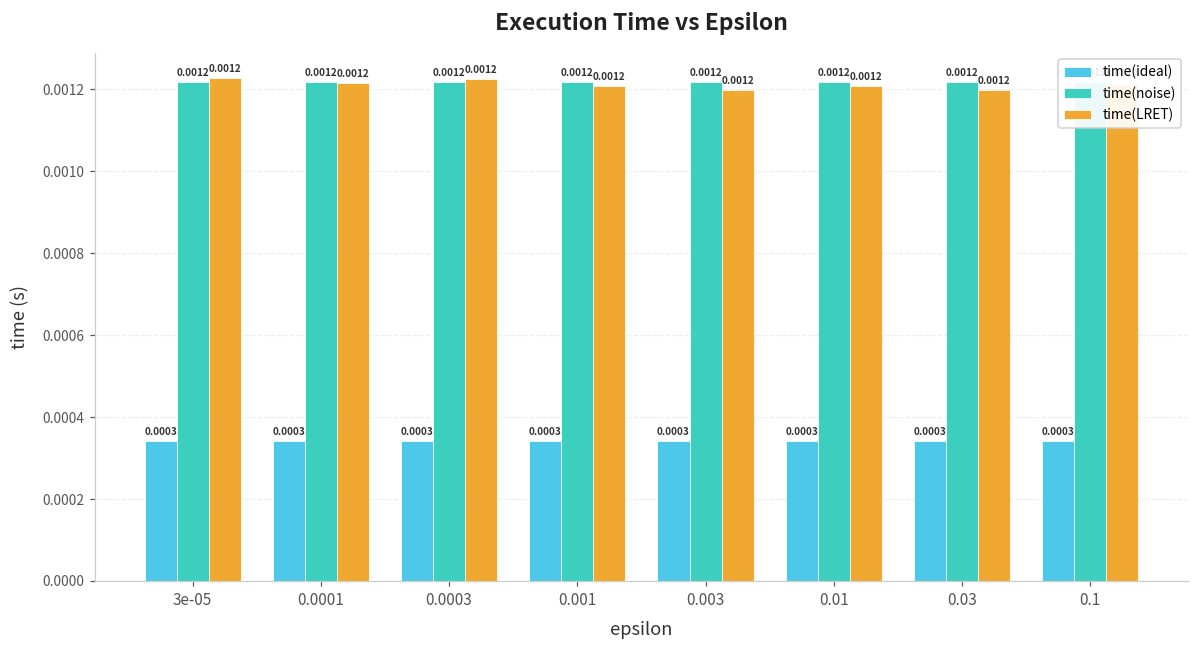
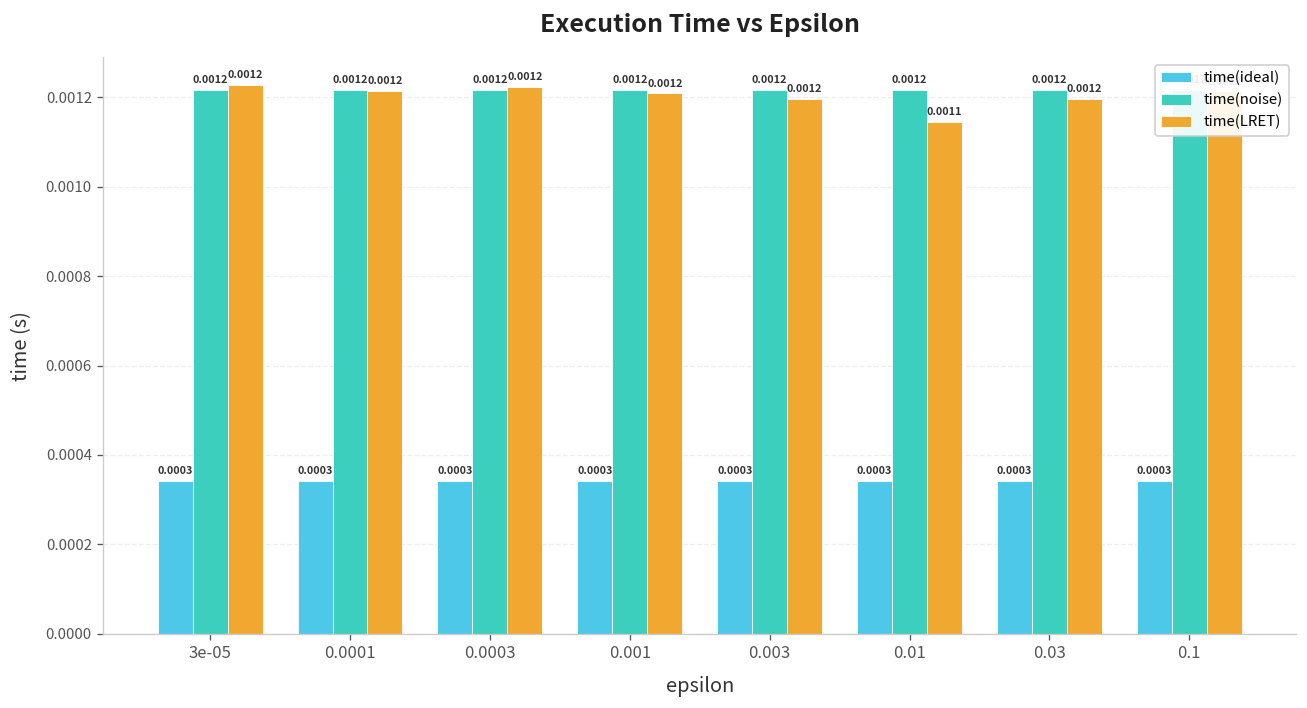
time(LRET), 0.01: 0.0012 -> 0.0011
